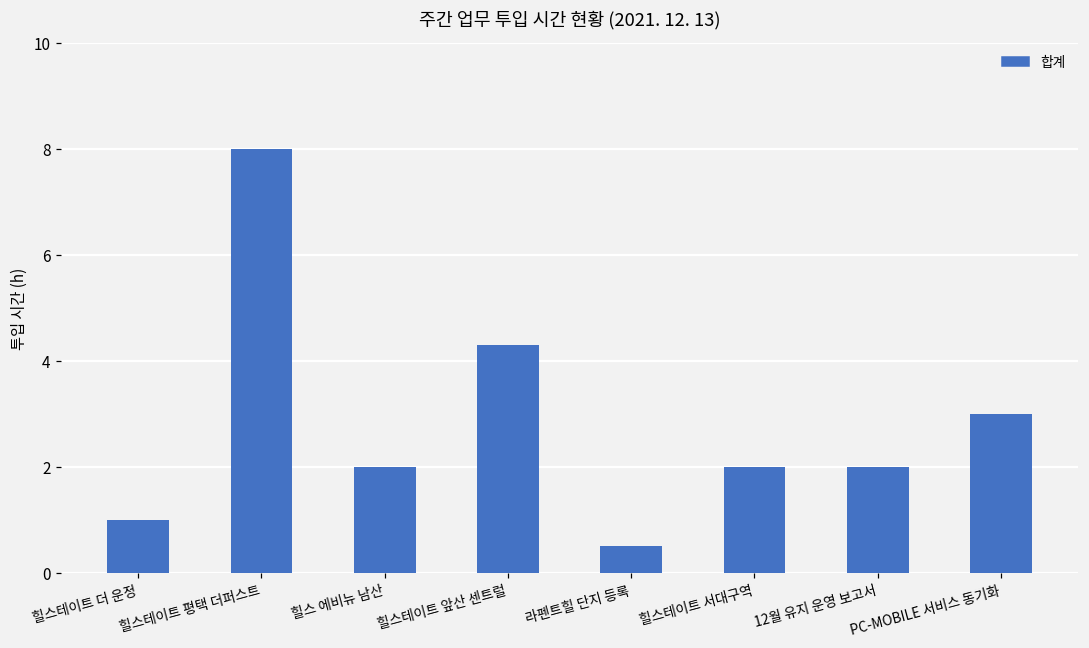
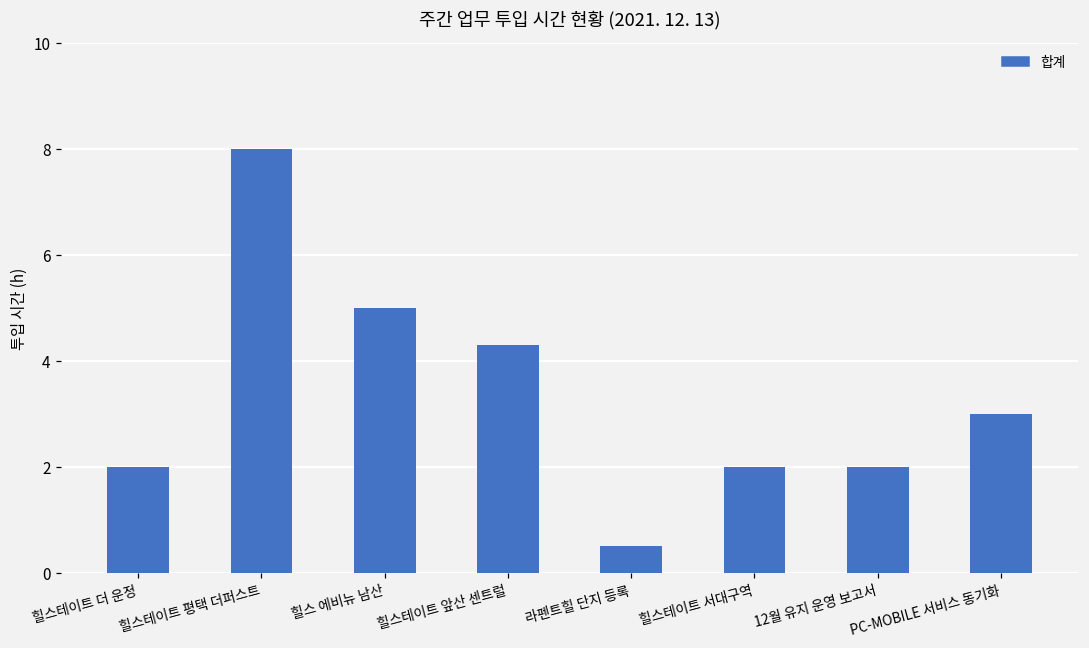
힐스테이트 더 운정: 1 -> 2
힐스 에비뉴 남산: 2 -> 5
